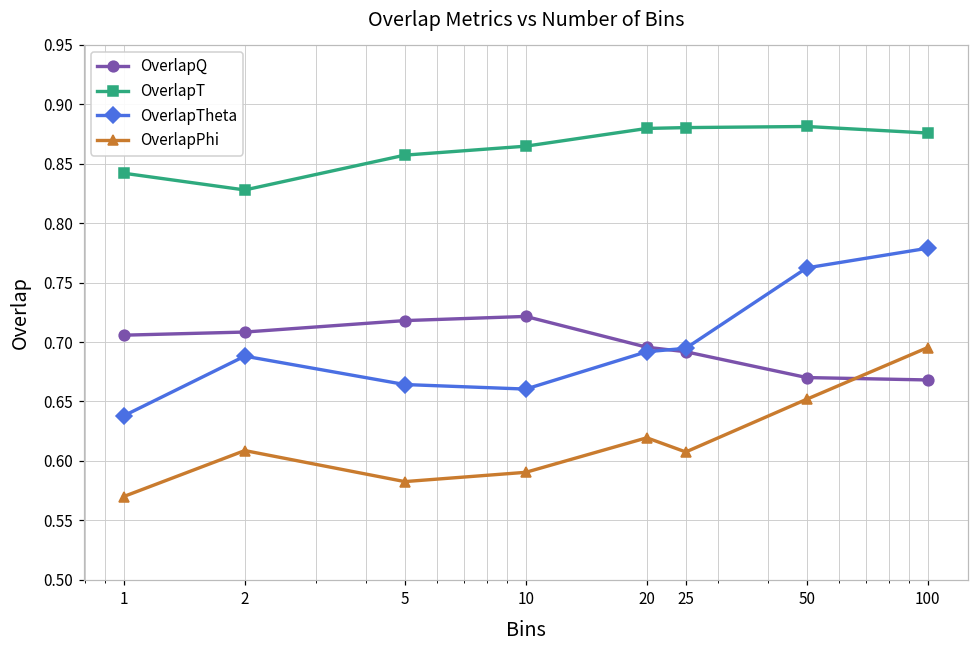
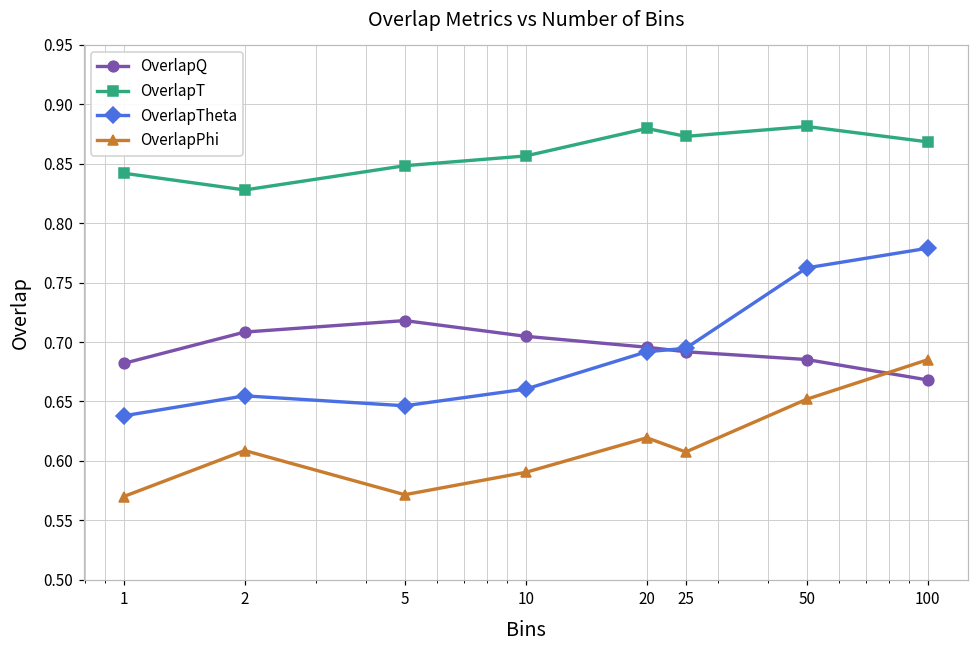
OverlapQ, 1: 0.706 -> 0.682
OverlapTheta, 2: 0.688 -> 0.655
OverlapT, 5: 0.857 -> 0.848
OverlapTheta, 5: 0.664 -> 0.646
OverlapPhi, 5: 0.583 -> 0.572
OverlapQ, 10: 0.722 -> 0.705
OverlapT, 10: 0.865 -> 0.856
OverlapT, 25: 0.880 -> 0.873
OverlapQ, 50: 0.670 -> 0.685
OverlapT, 100: 0.876 -> 0.868
OverlapPhi, 100: 0.695 -> 0.685
